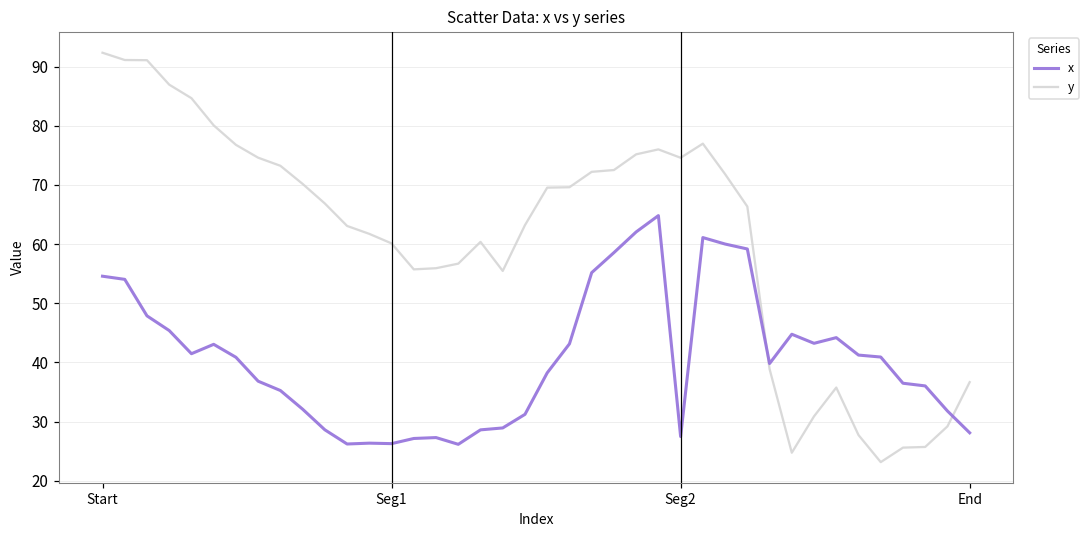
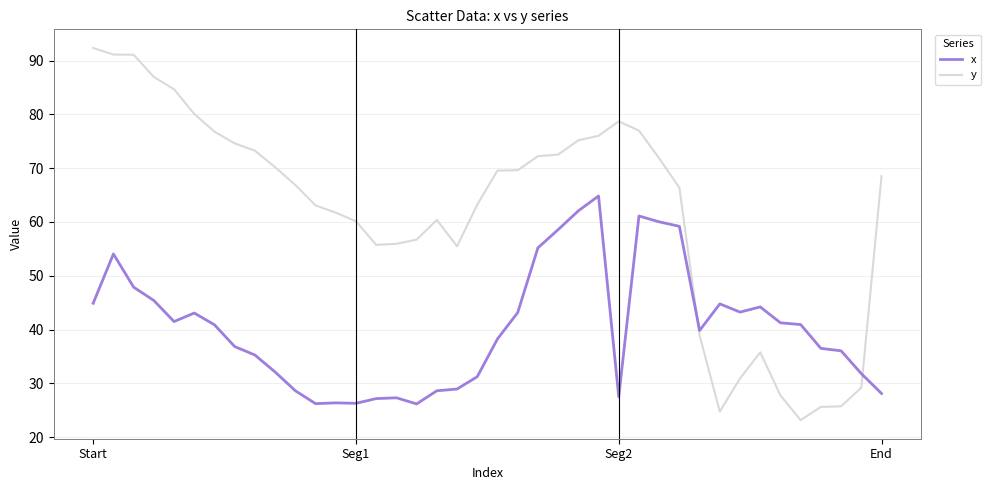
x, Start: 55 -> 45
y, Seg2: 75 -> 79
y, End: 37 -> 68
